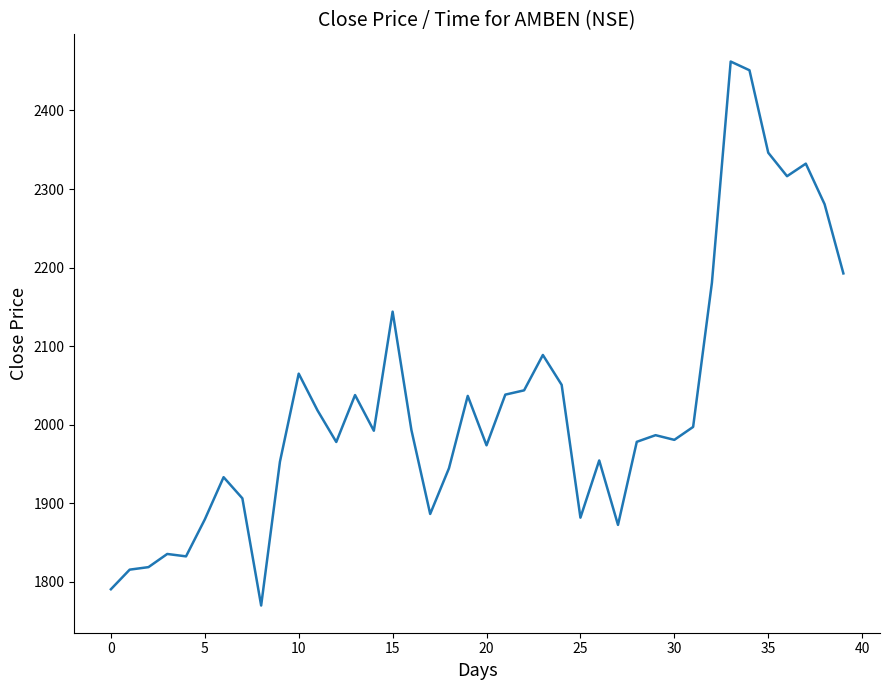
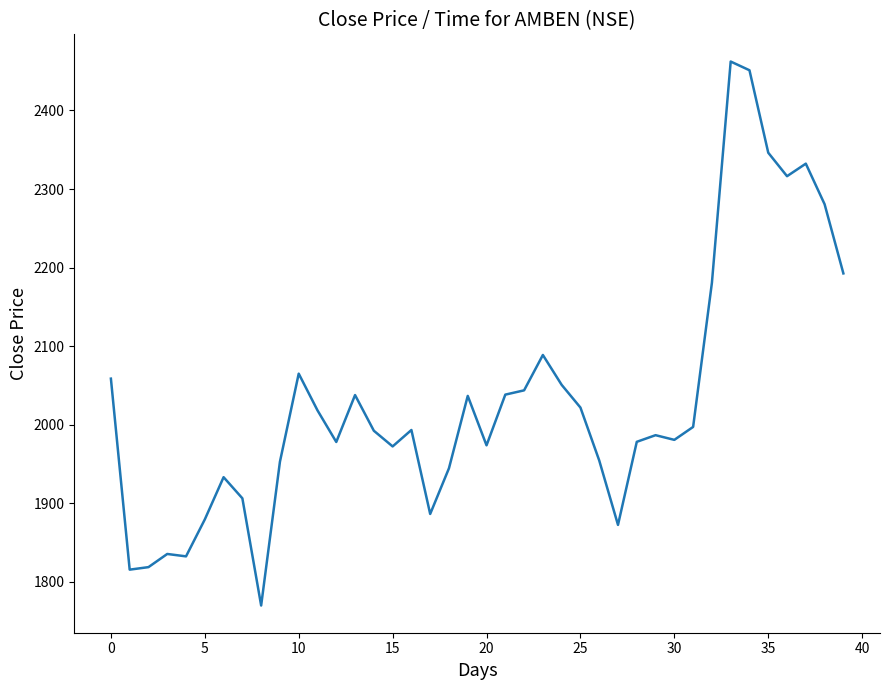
0: 1790 -> 2060
15: 2140 -> 1970
25: 1880 -> 2020
